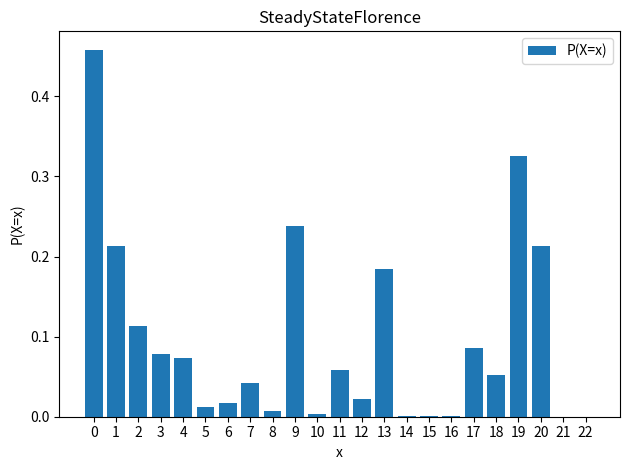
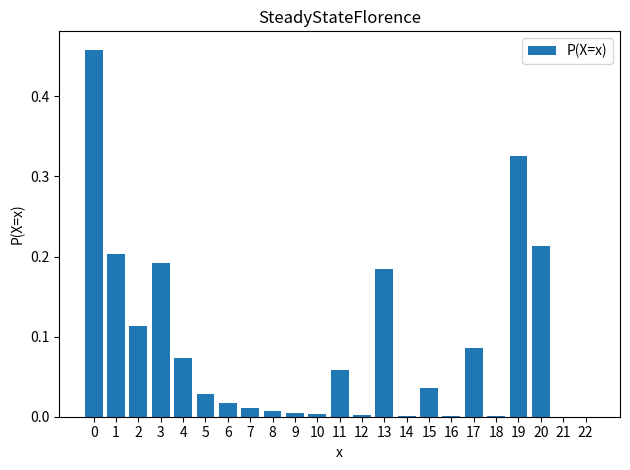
1: 0.21 -> 0.20
3: 0.08 -> 0.19
5: 0.01 -> 0.03
7: 0.04 -> 0.01
9: 0.24 -> 0.00
12: 0.02 -> 0.00
15: 0.00 -> 0.04
18: 0.05 -> 0.00
